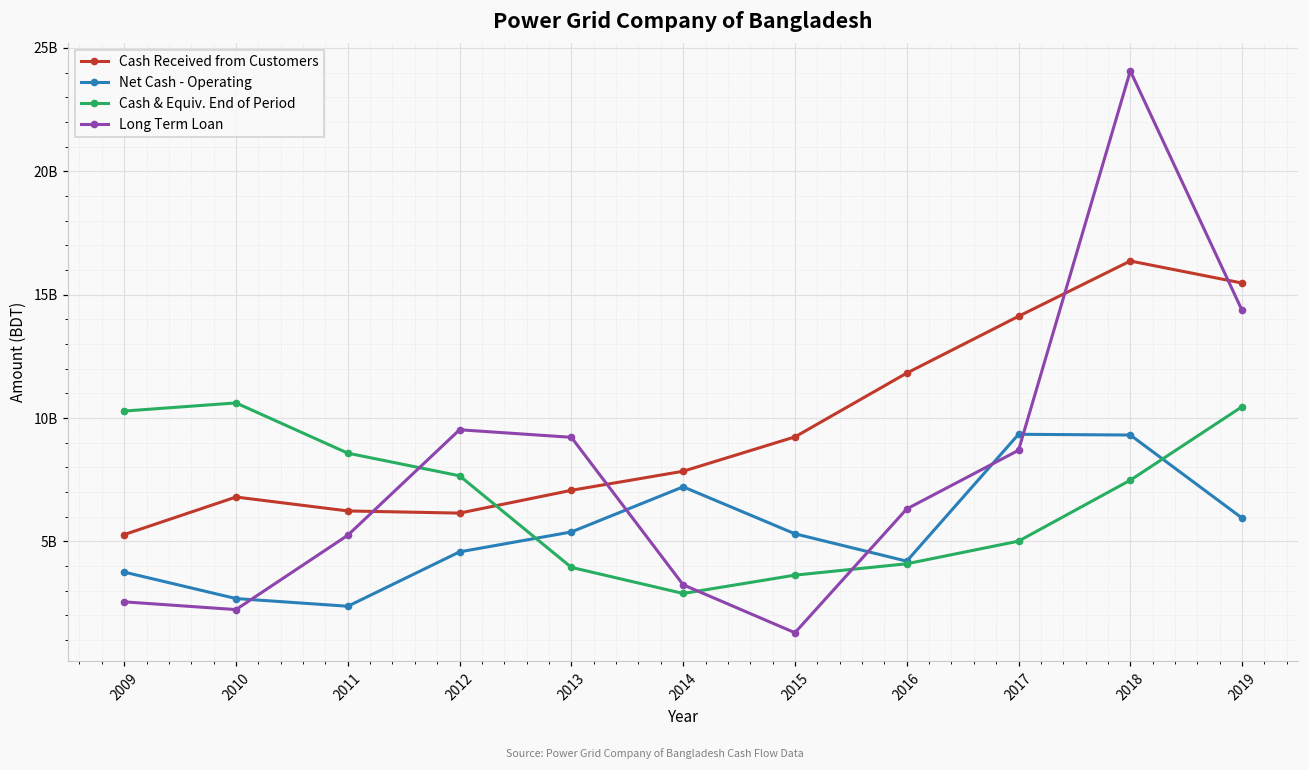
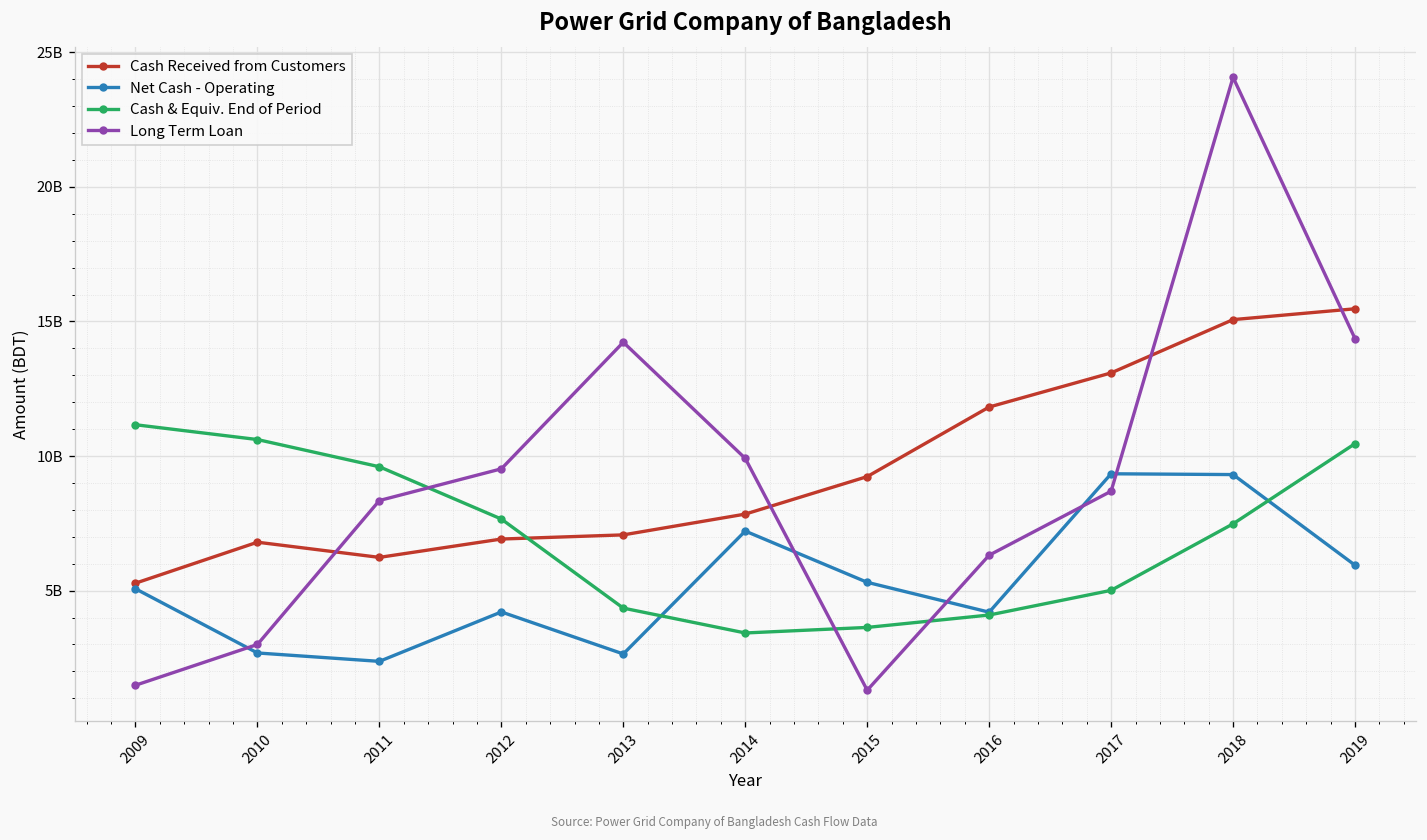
Net Cash - Operating, 2009: 3800000000 -> 5100000000
Cash & Equiv. End of Period, 2009: 10300000000 -> 11200000000
Long Term Loan, 2009: 2600000000 -> 1500000000
Long Term Loan, 2010: 2200000000 -> 3000000000
Cash & Equiv. End of Period, 2011: 8600000000 -> 9600000000
Long Term Loan, 2011: 5200000000 -> 8300000000
Cash Received from Customers, 2012: 6100000000 -> 6900000000
Net Cash - Operating, 2012: 4600000000 -> 4200000000
Net Cash - Operating, 2013: 5400000000 -> 2600000000
Cash & Equiv. End of Period, 2013: 3900000000 -> 4400000000
Long Term Loan, 2013: 9200000000 -> 14200000000
Cash & Equiv. End of Period, 2014: 2900000000 -> 3400000000
Long Term Loan, 2014: 3200000000 -> 9900000000
Cash Received from Customers, 2017: 14100000000 -> 13100000000
Cash Received from Customers, 2018: 16400000000 -> 15100000000
